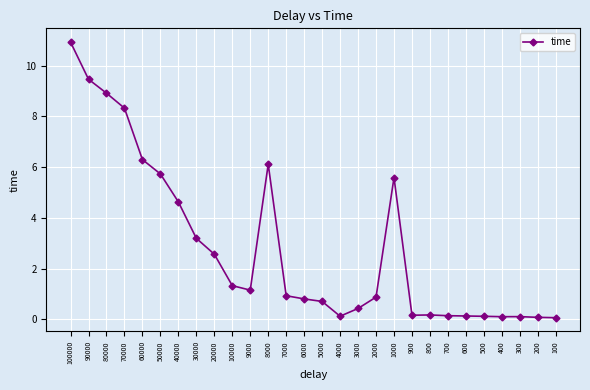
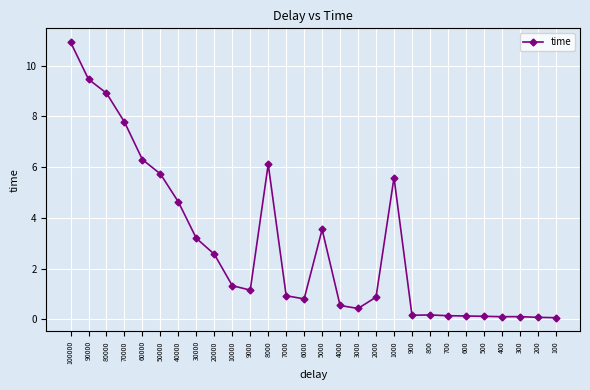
70000: 8.3 -> 7.8
5000: 0.7 -> 3.5
4000: 0.1 -> 0.6
